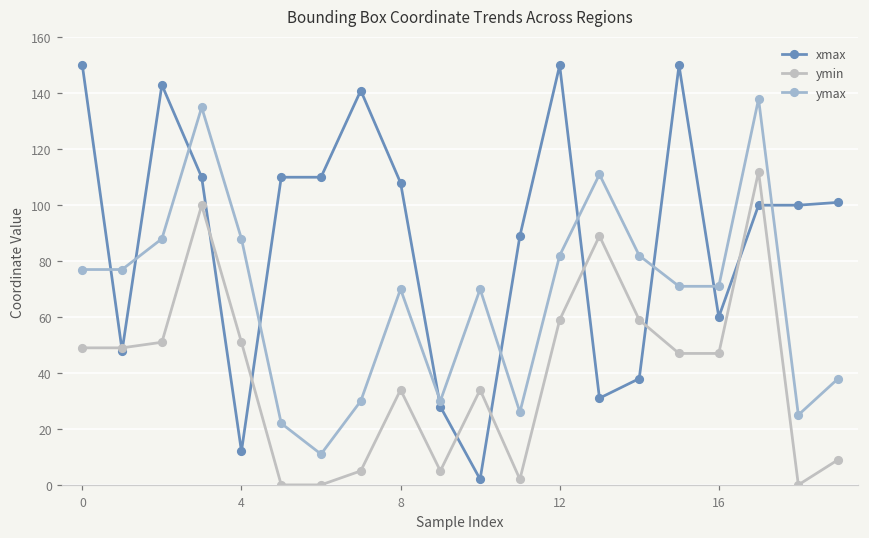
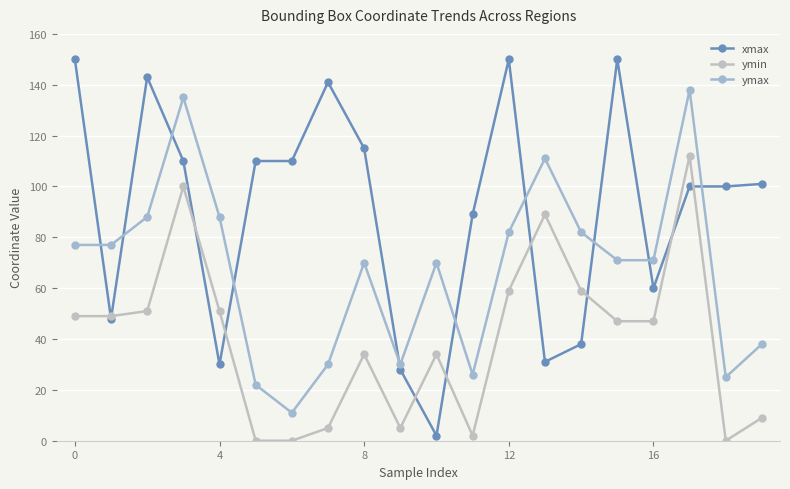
xmax, 4: 12 -> 30
xmax, 8: 108 -> 115
